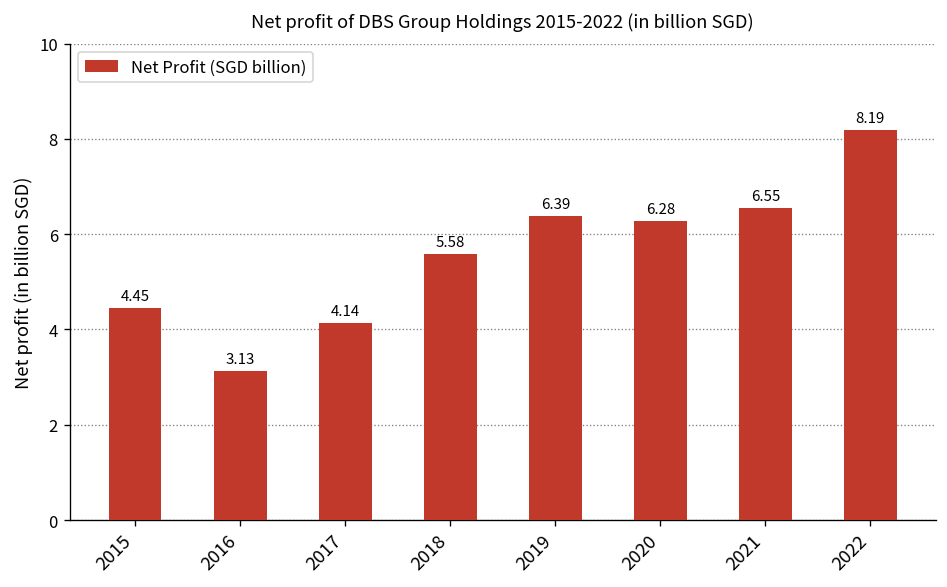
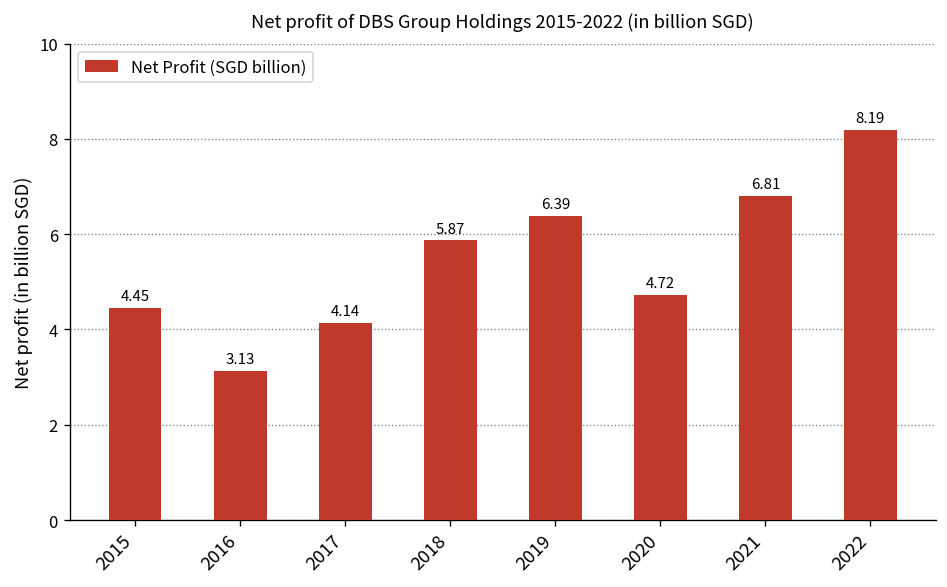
2018: 5.58 -> 5.87
2020: 6.28 -> 4.72
2021: 6.55 -> 6.81
